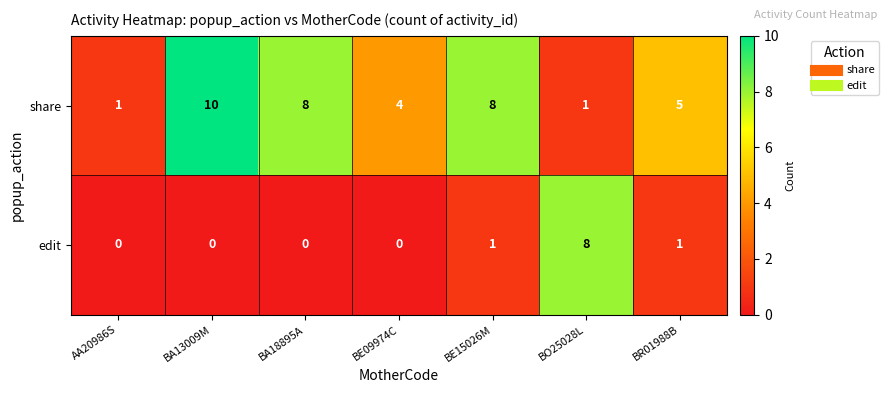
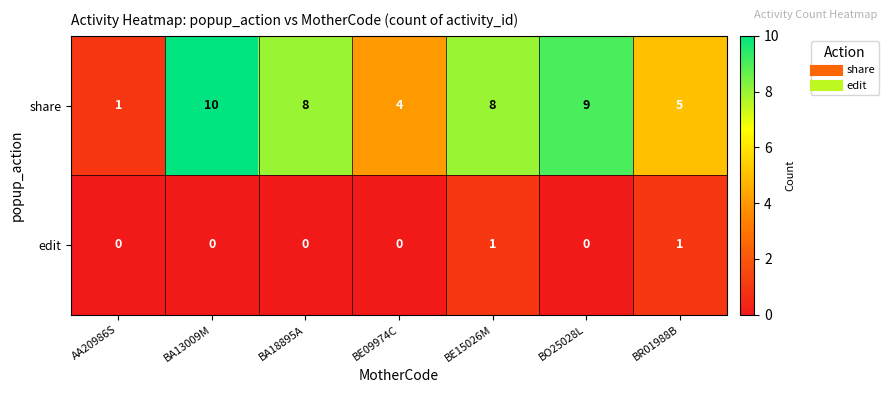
share, BO25028L: 1 -> 9
edit, BO25028L: 8 -> 0
